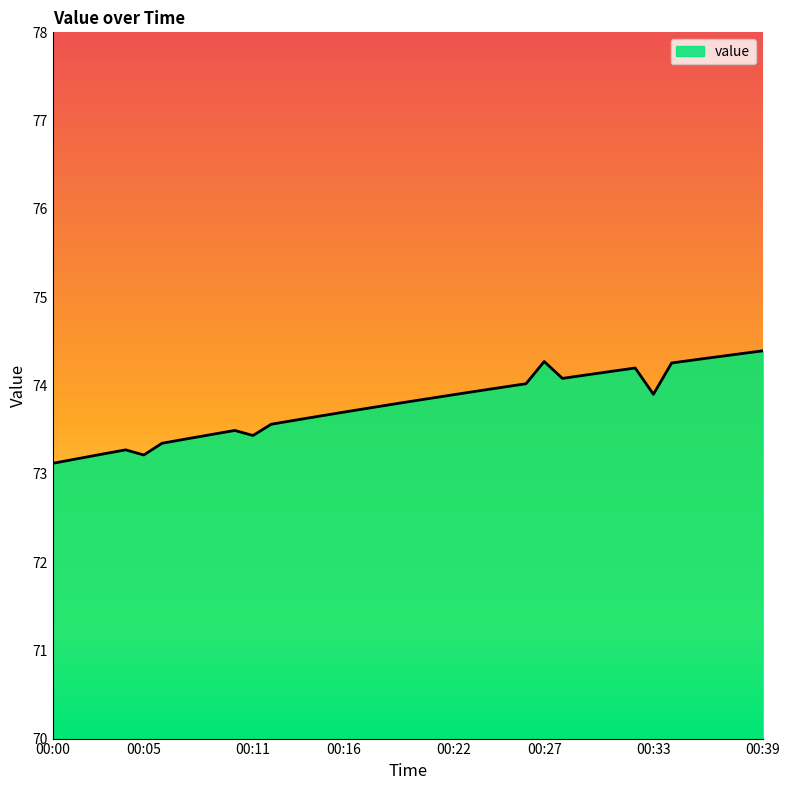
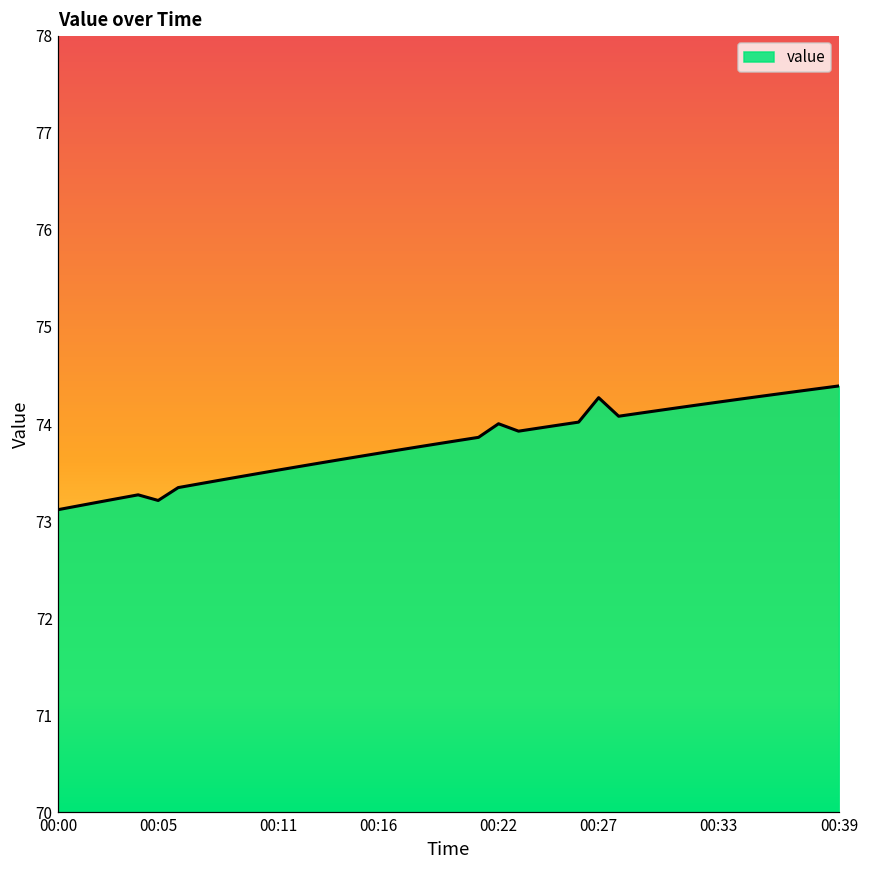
00:11: 73.4 -> 73.5
00:22: 73.9 -> 74.0
00:33: 73.9 -> 74.2
